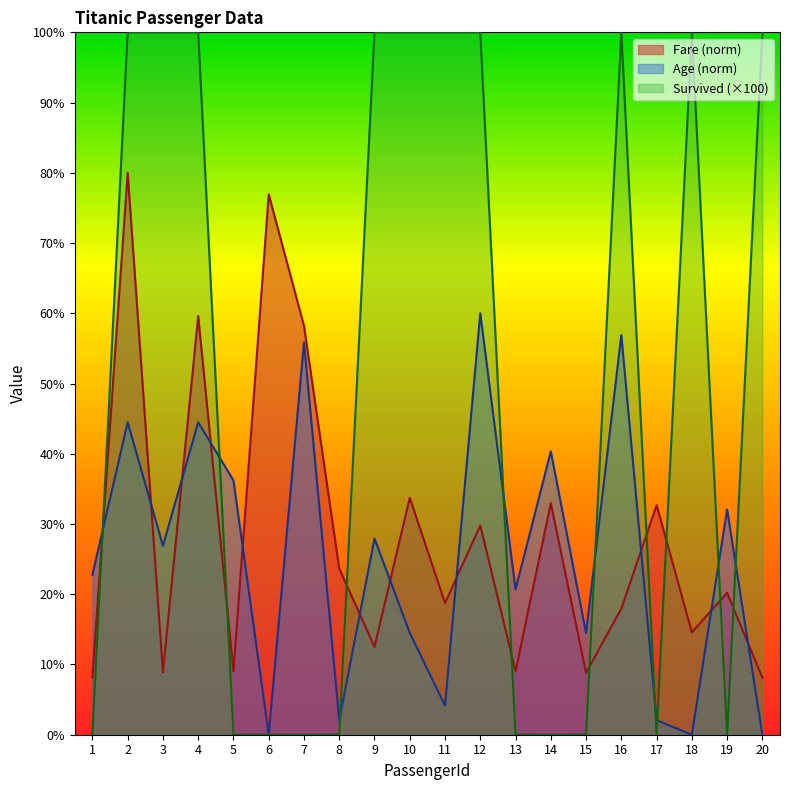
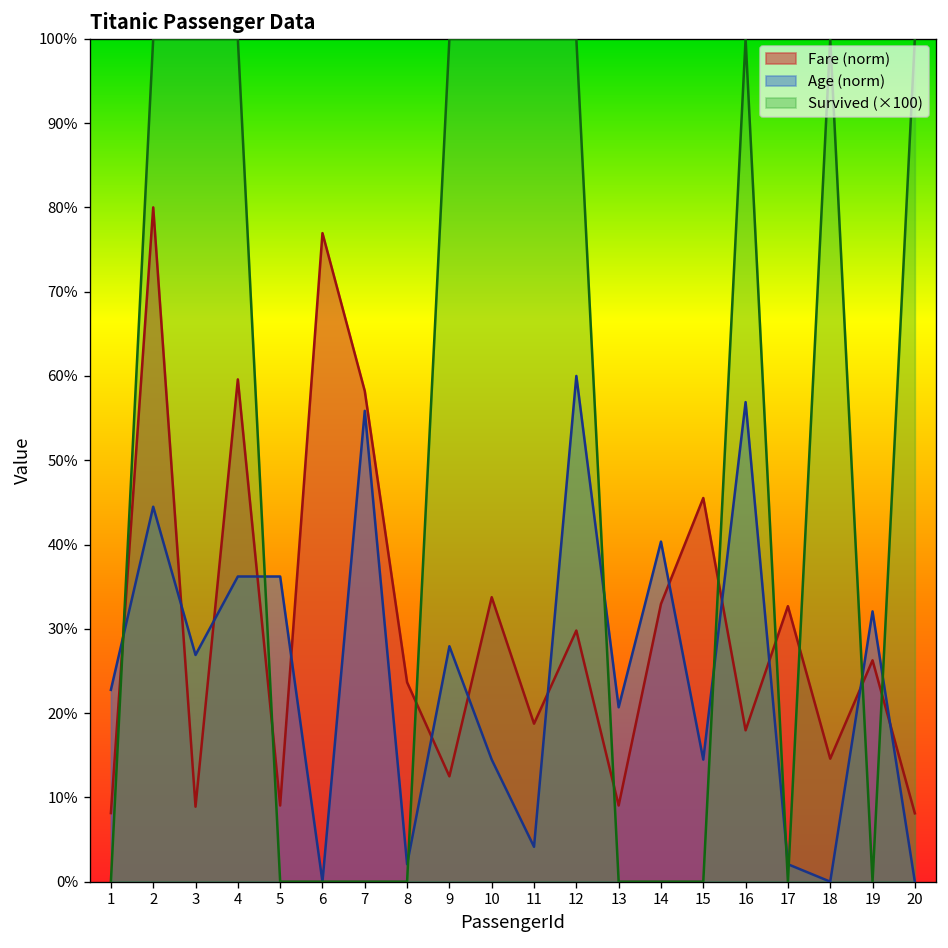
Age (norm), 4: 44% -> 36%
Fare (norm), 15: 9% -> 46%
Fare (norm), 19: 20% -> 26%
